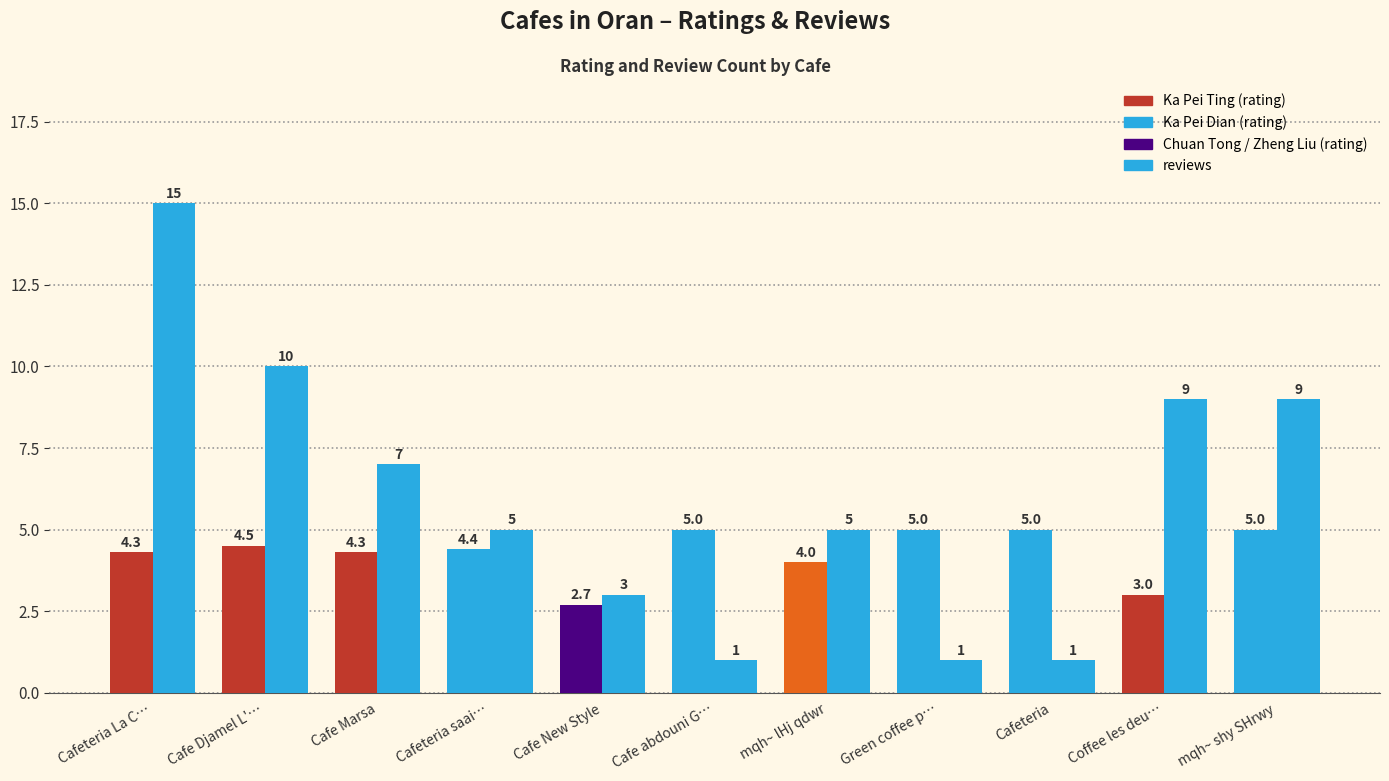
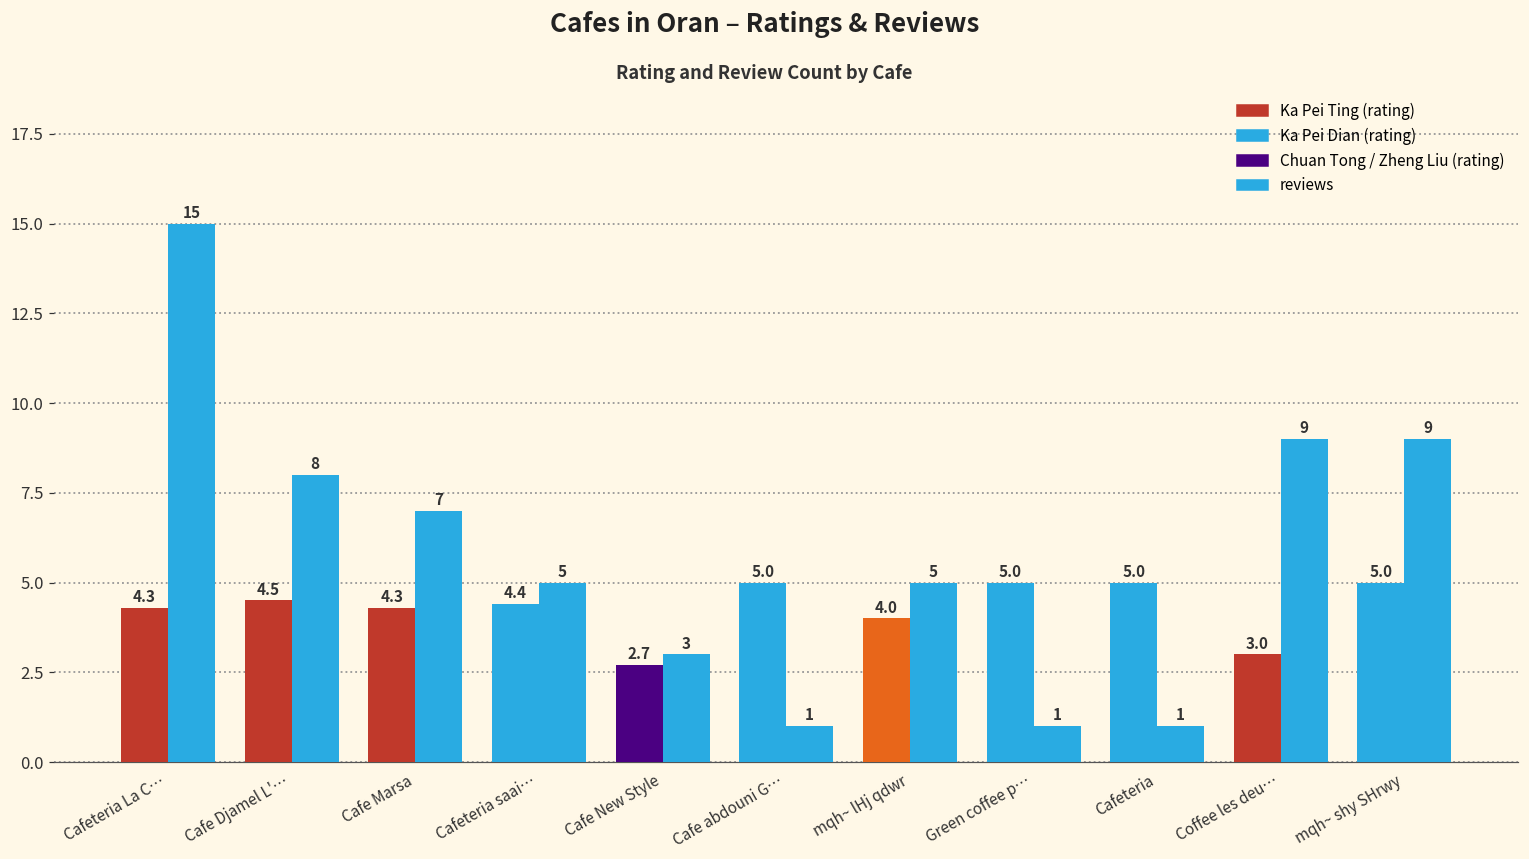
reviews, Cafe Djamel L'…: 10 -> 8
